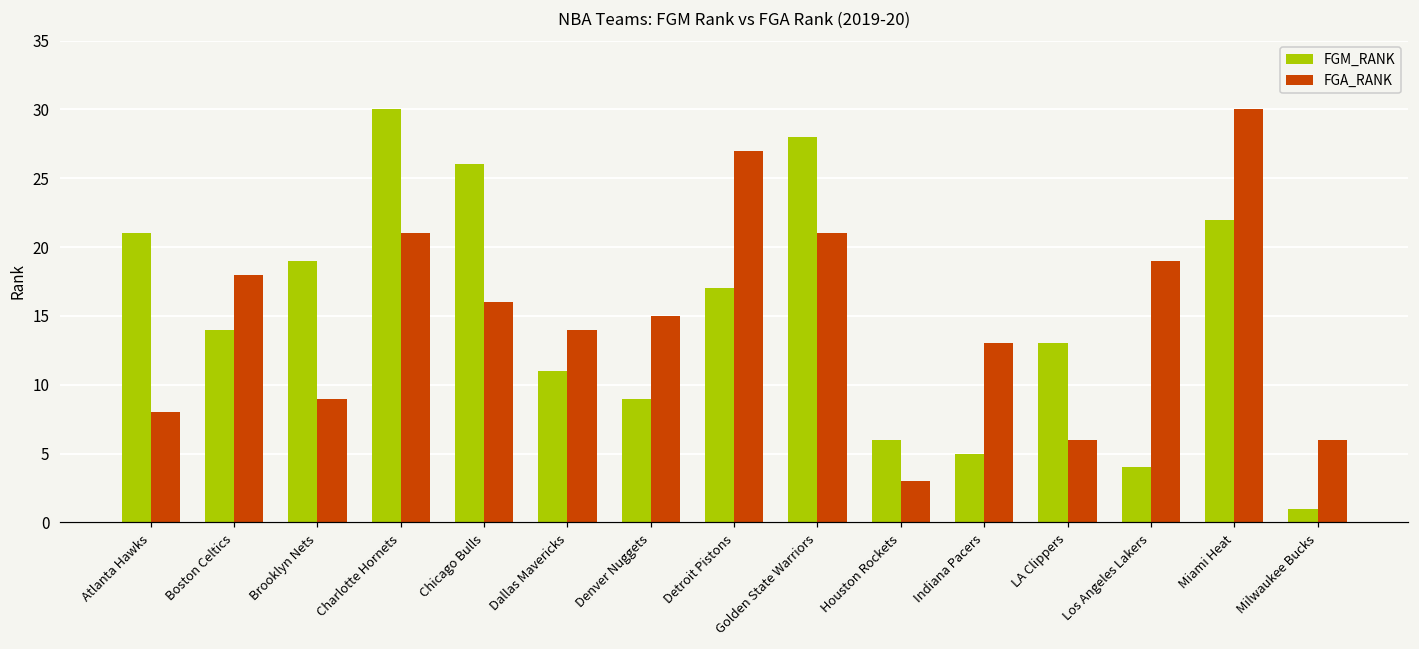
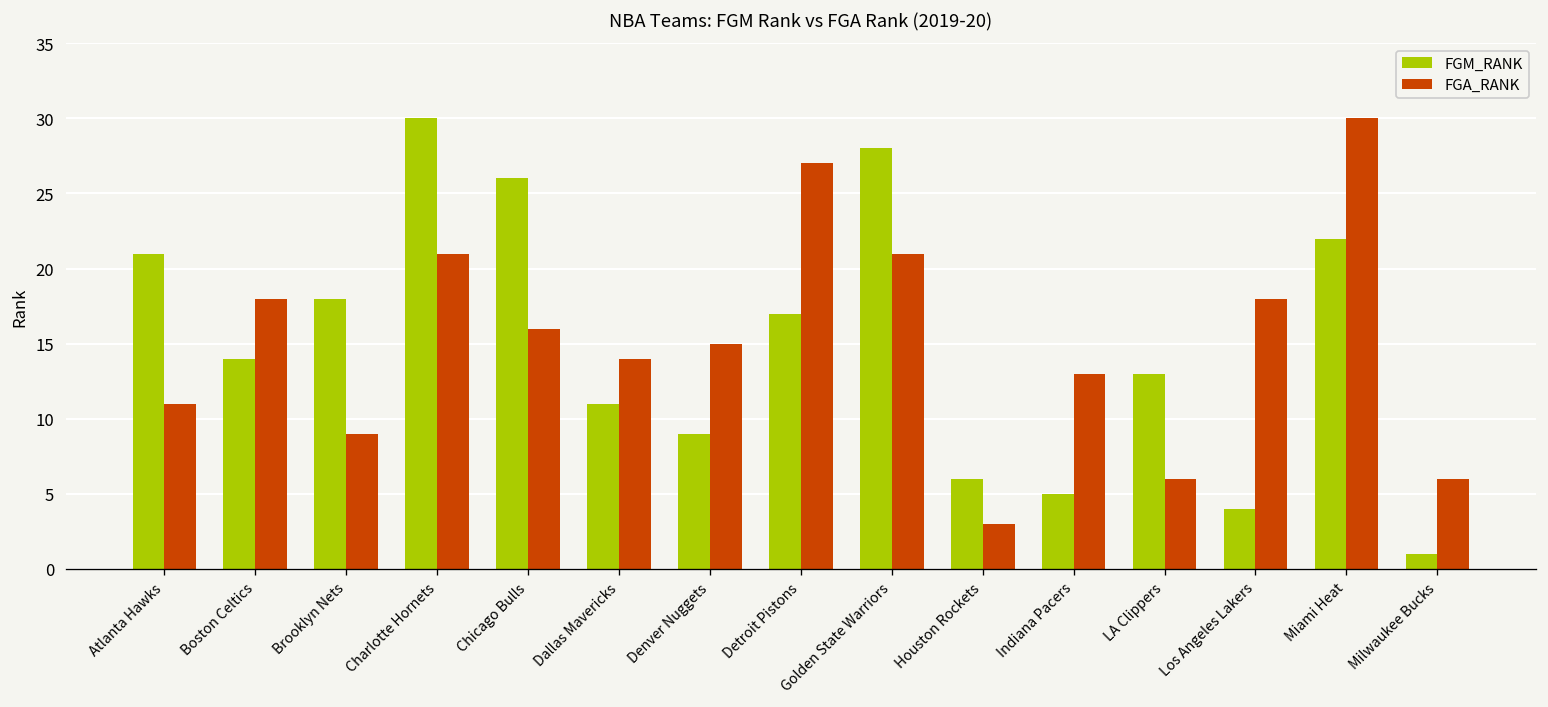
FGA_RANK, Atlanta Hawks: 8 -> 11
FGM_RANK, Brooklyn Nets: 19 -> 18
FGA_RANK, Los Angeles Lakers: 19 -> 18
